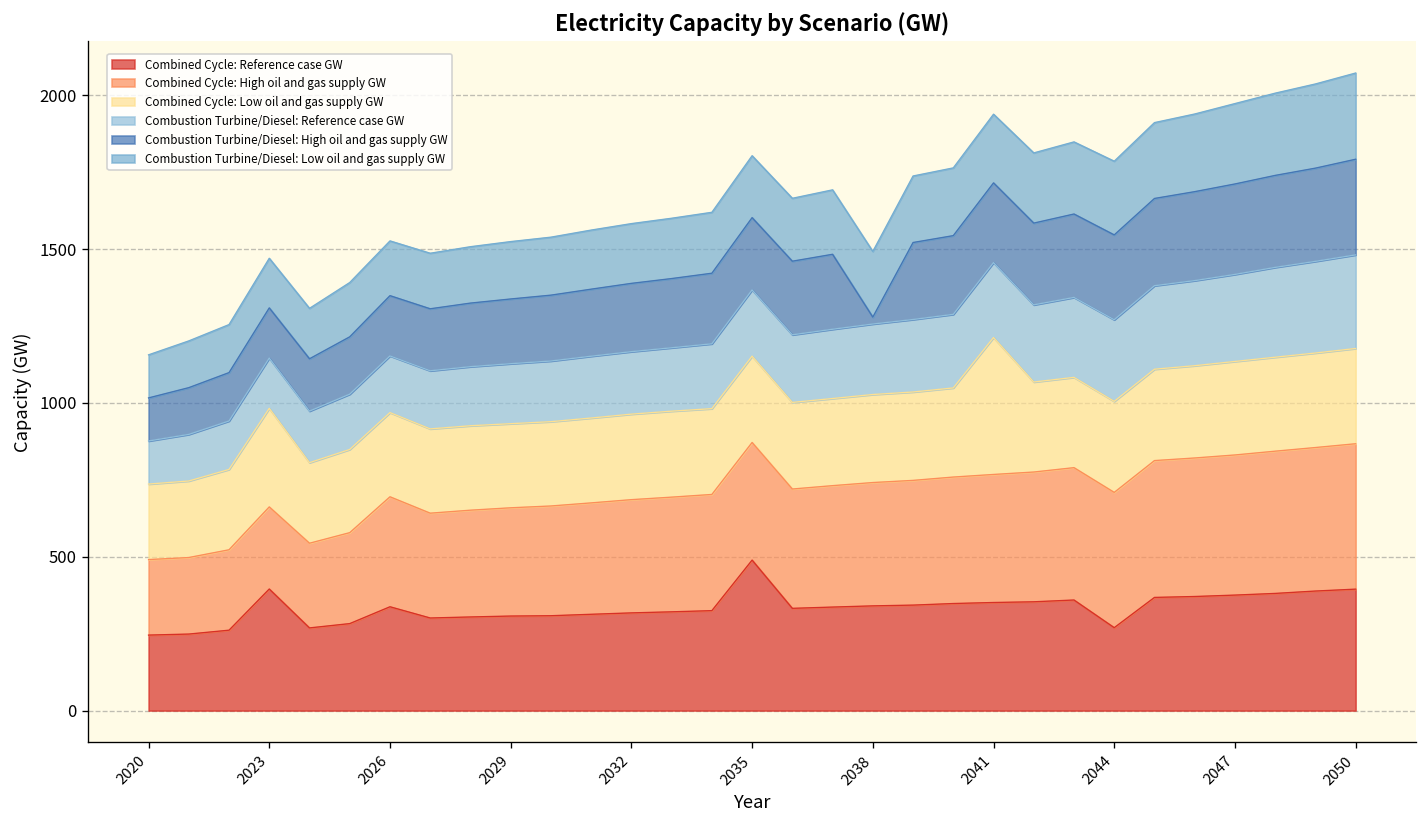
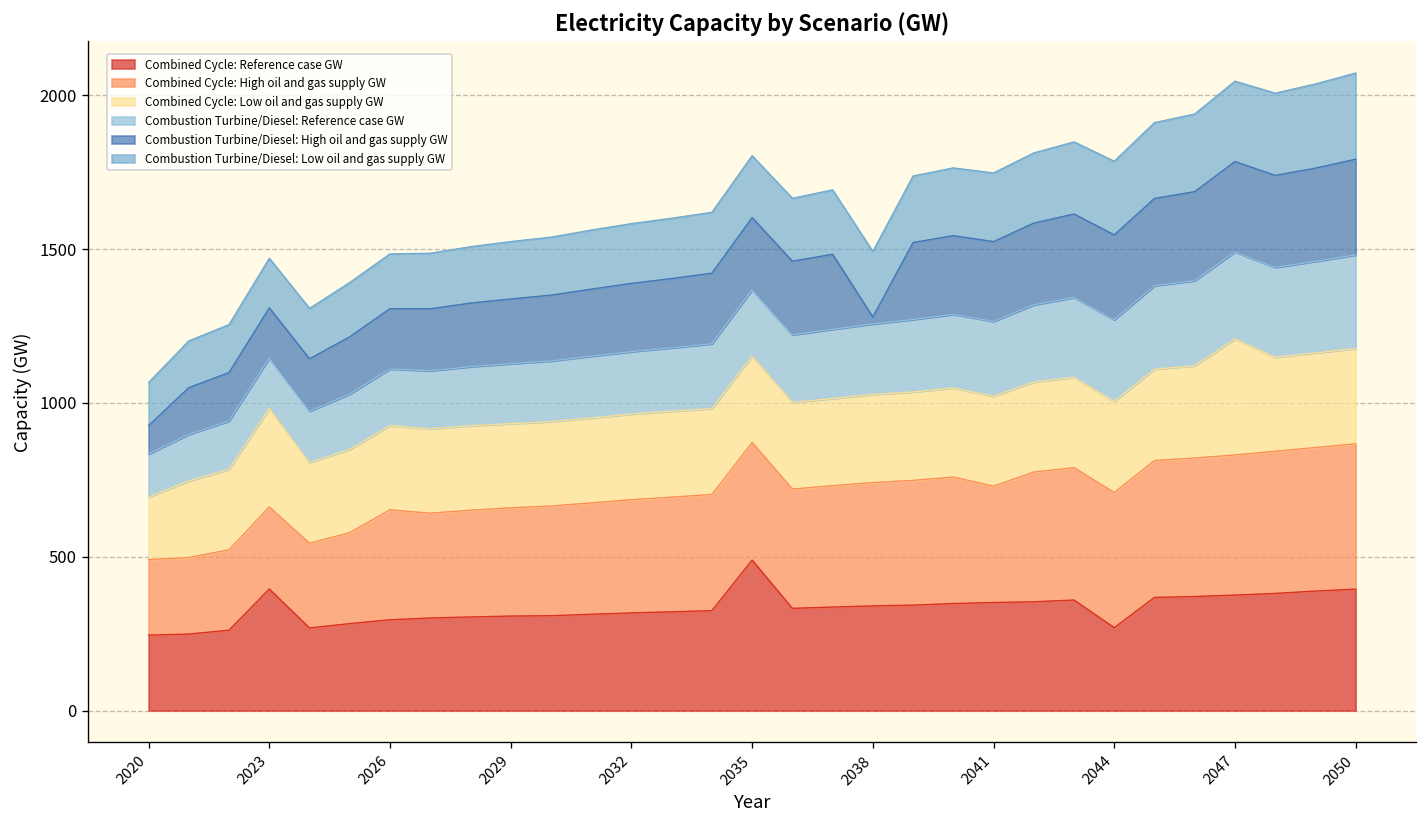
Combined Cycle: Low oil and gas supply GW, 2020: 250 -> 200
Combustion Turbine/Diesel: High oil and gas supply GW, 2020: 140 -> 90
Combined Cycle: Reference case GW, 2026: 340 -> 300
Combined Cycle: High oil and gas supply GW, 2041: 420 -> 380
Combined Cycle: Low oil and gas supply GW, 2041: 450 -> 290
Combined Cycle: Low oil and gas supply GW, 2047: 300 -> 380
